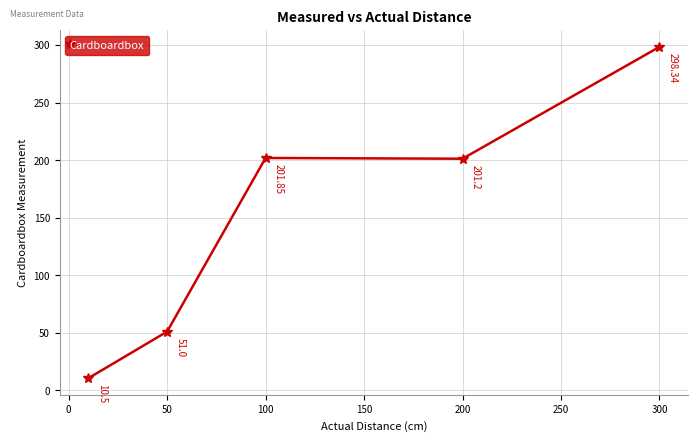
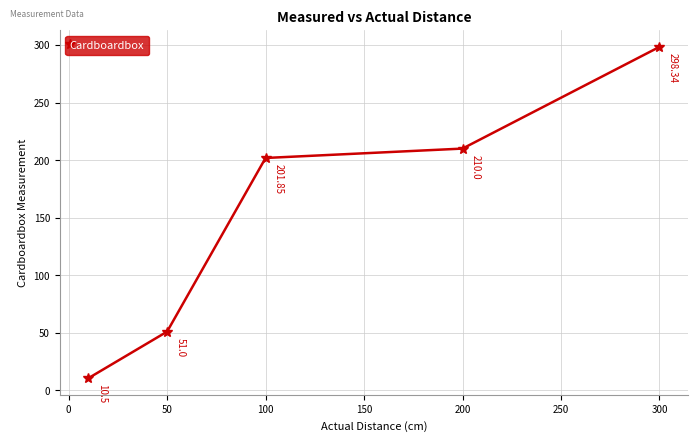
200: 201.2 -> 210.0
